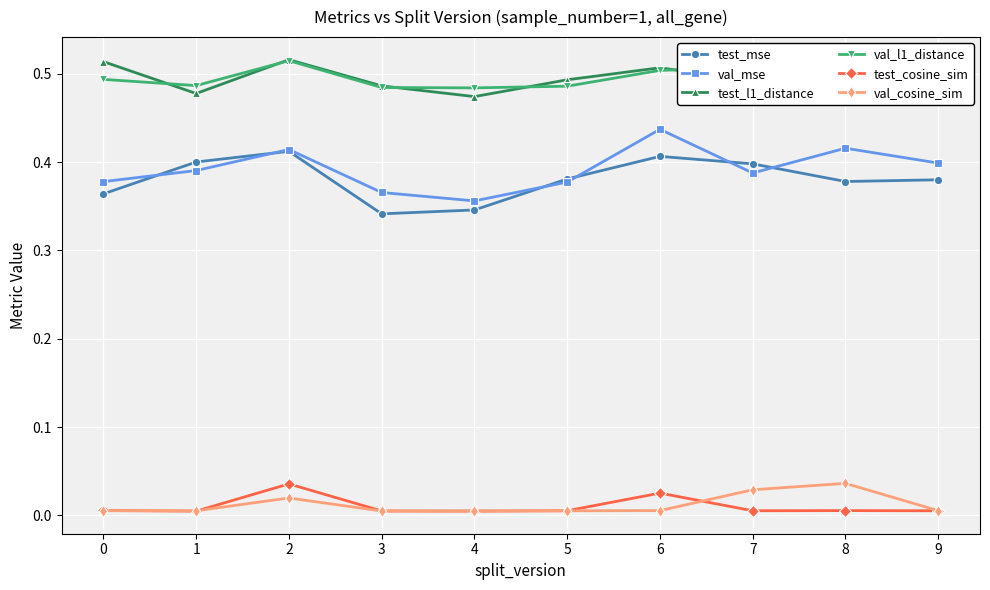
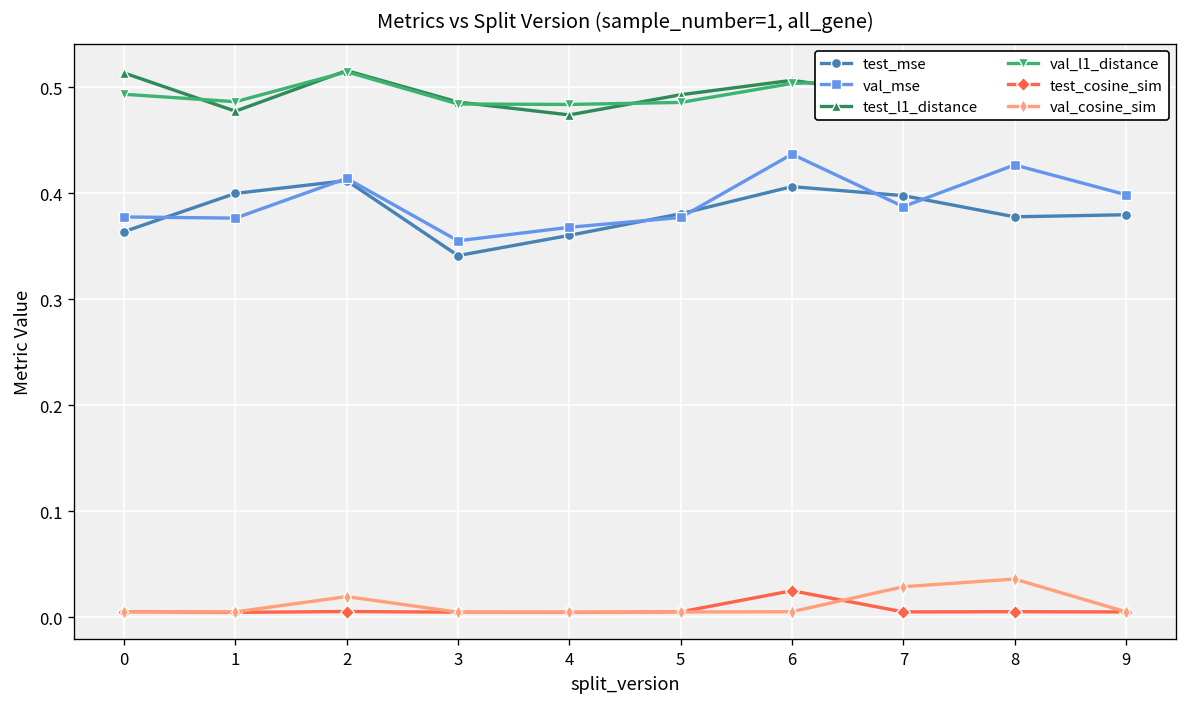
val_mse, 1: 0.39 -> 0.38
test_cosine_sim, 2: 0.04 -> 0.01
val_mse, 3: 0.37 -> 0.36
test_mse, 4: 0.35 -> 0.36
val_mse, 4: 0.36 -> 0.37
val_mse, 8: 0.42 -> 0.43
